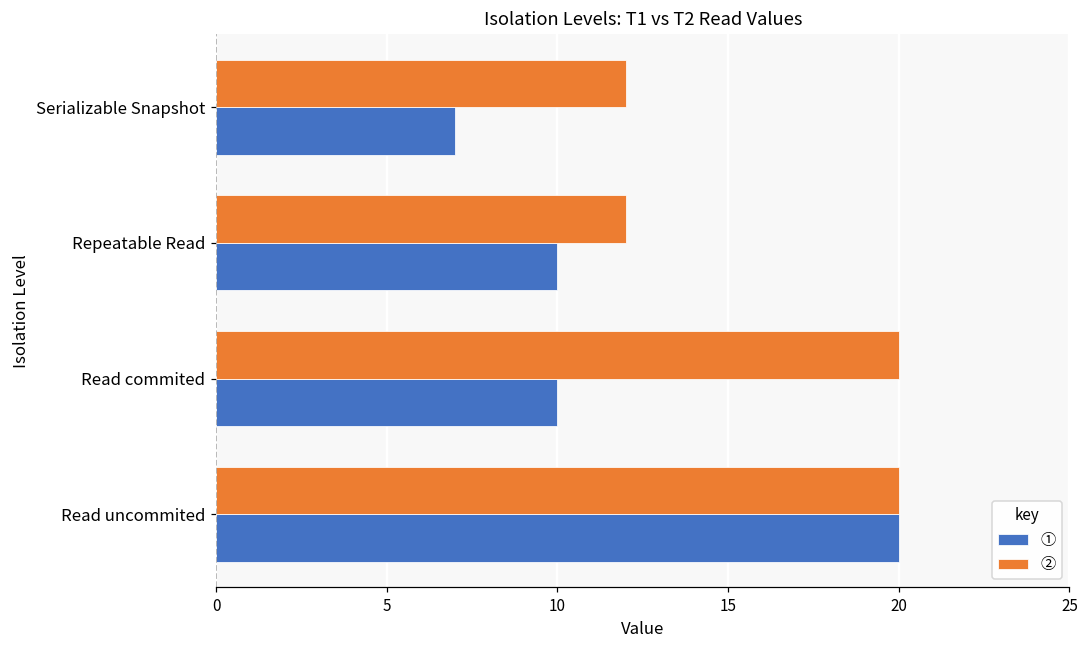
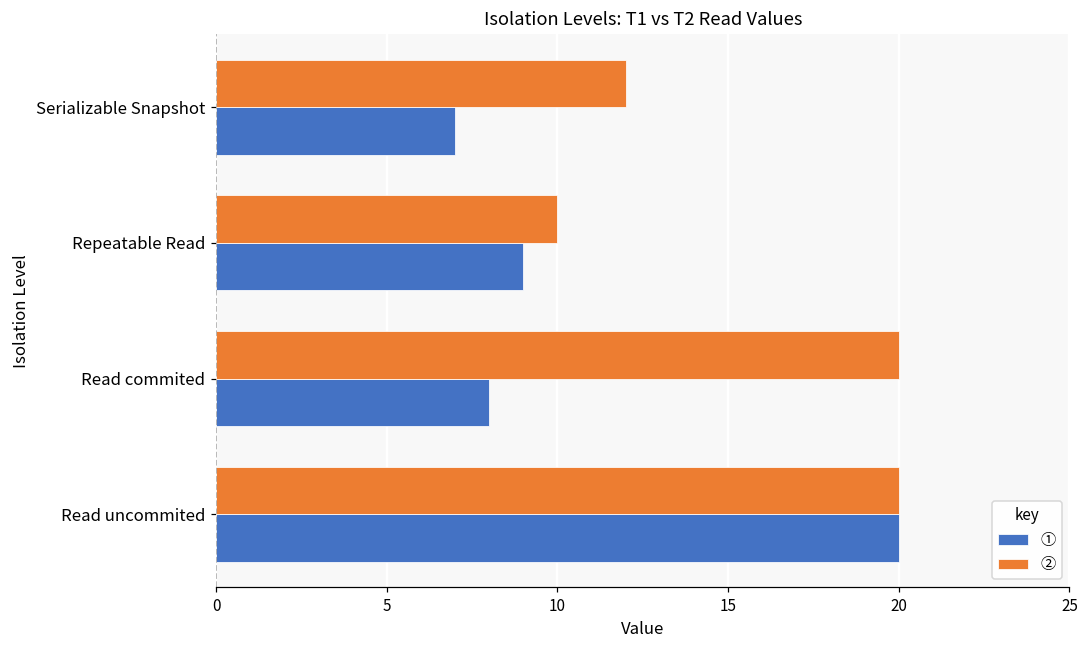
②, Repeatable Read: 12 -> 10
①, Repeatable Read: 10 -> 9
①, Read commited: 10 -> 8
